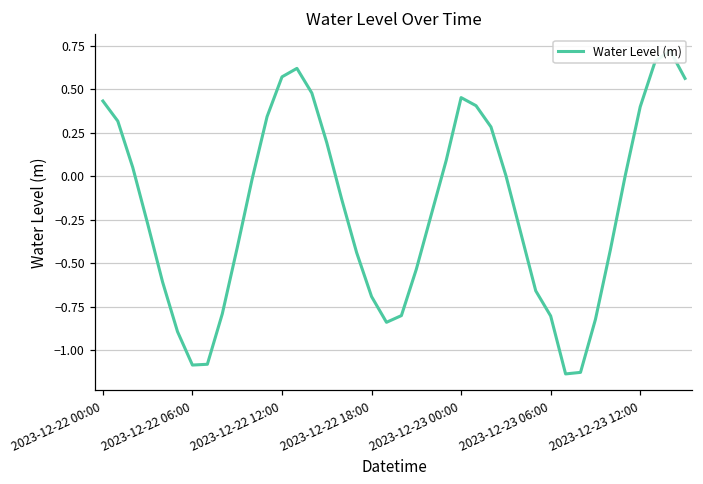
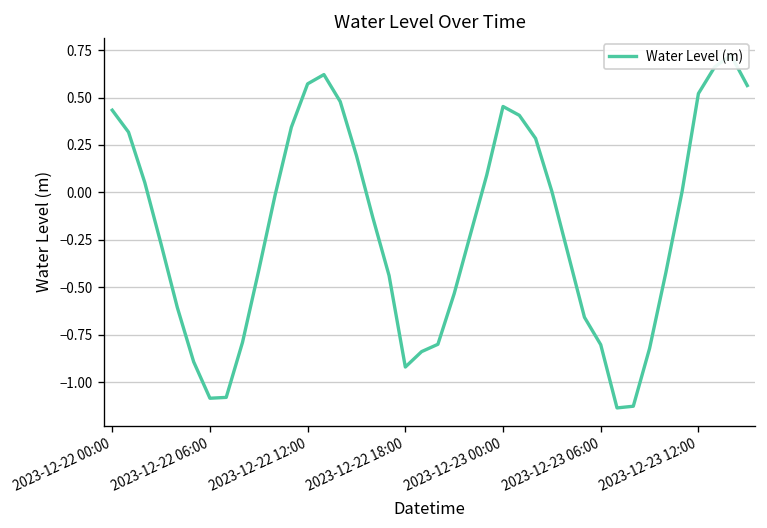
2023-12-22 18:00: -0.69 -> -0.92
2023-12-23 12:00: 0.40 -> 0.52
